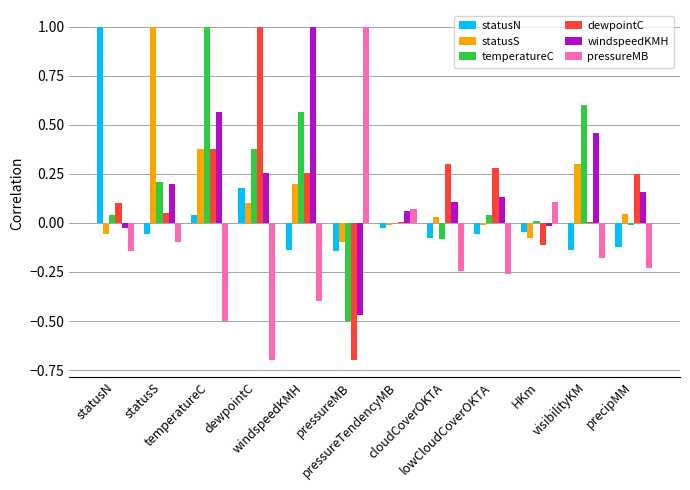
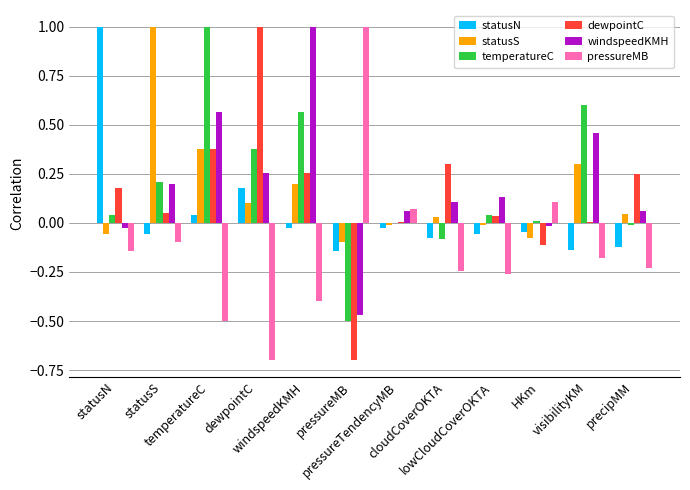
dewpointC, statusN: 0.10 -> 0.18
statusN, windspeedKMH: -0.14 -> -0.03
dewpointC, lowCloudCoverOKTA: 0.28 -> 0.04
windspeedKMH, precipMM: 0.16 -> 0.06
